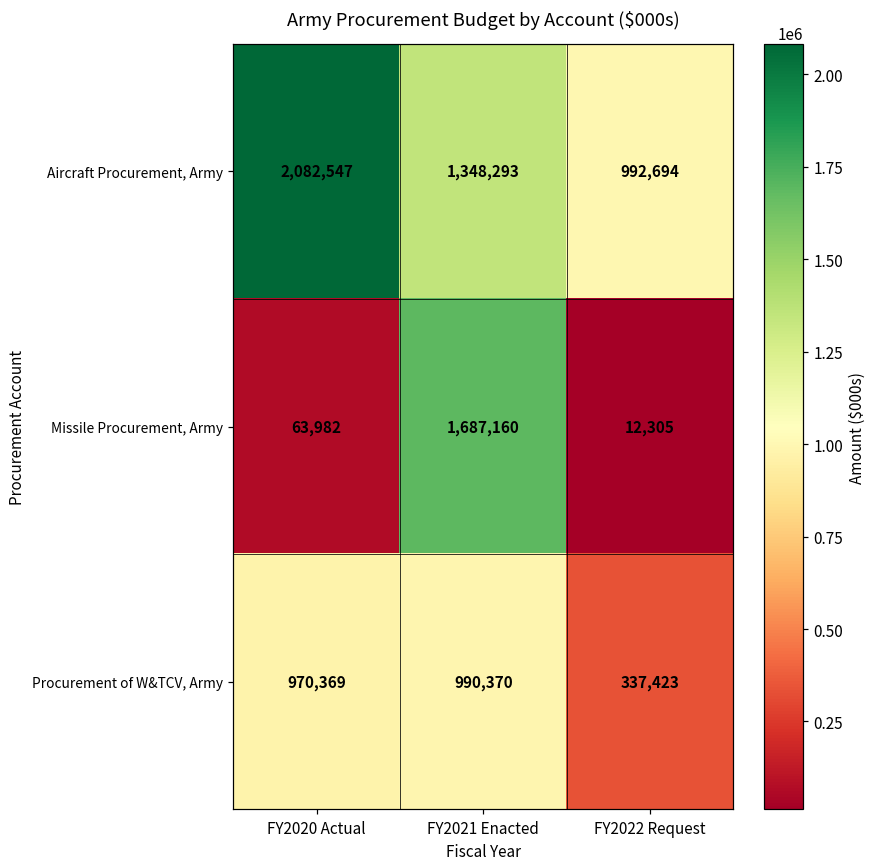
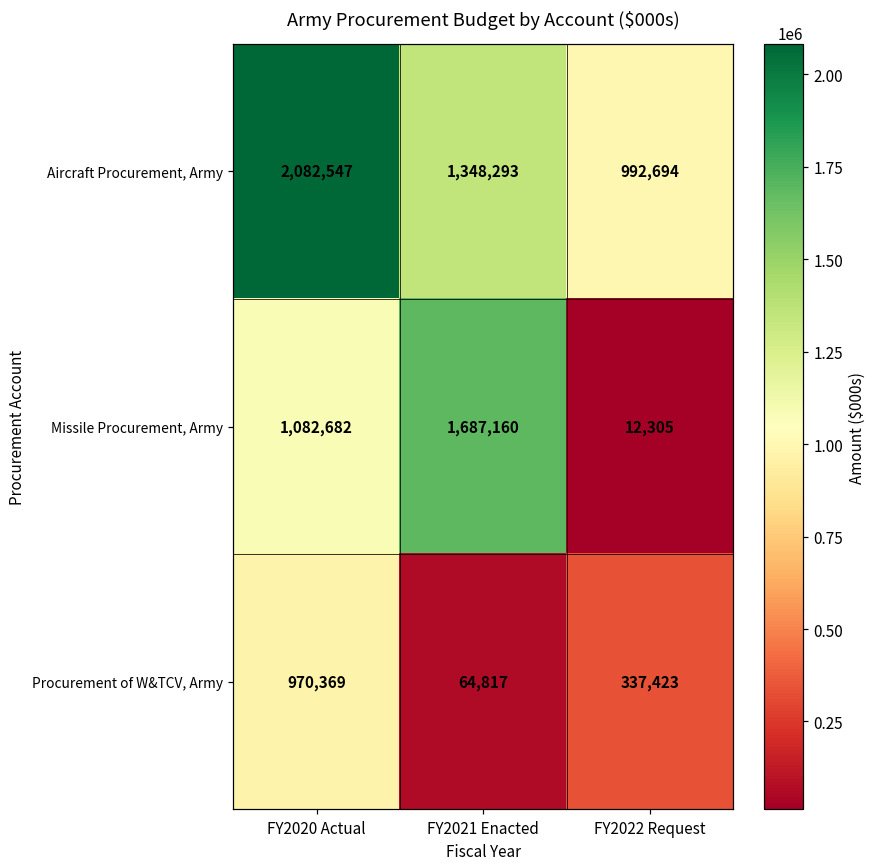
Missile Procurement, Army, FY2020 Actual: 63,982 -> 1,082,682
Procurement of W&TCV, Army, FY2021 Enacted: 990,370 -> 64,817
